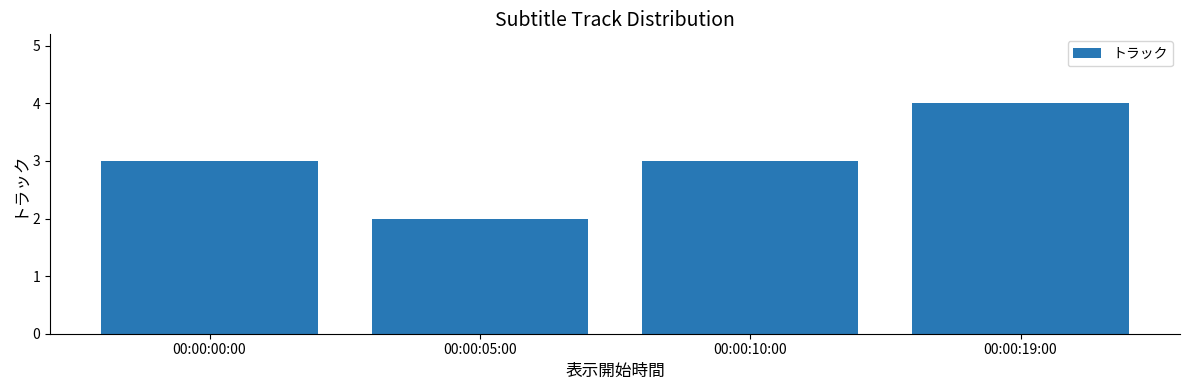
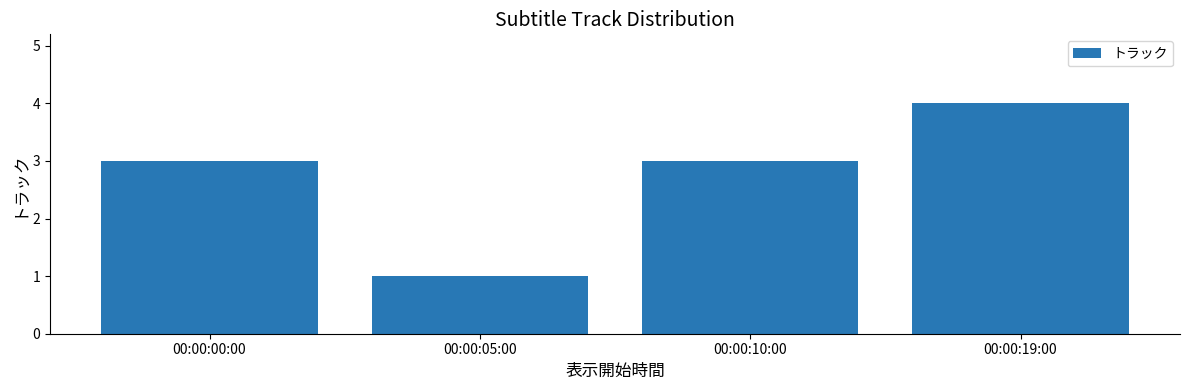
00:00:05:00: 2 -> 1
